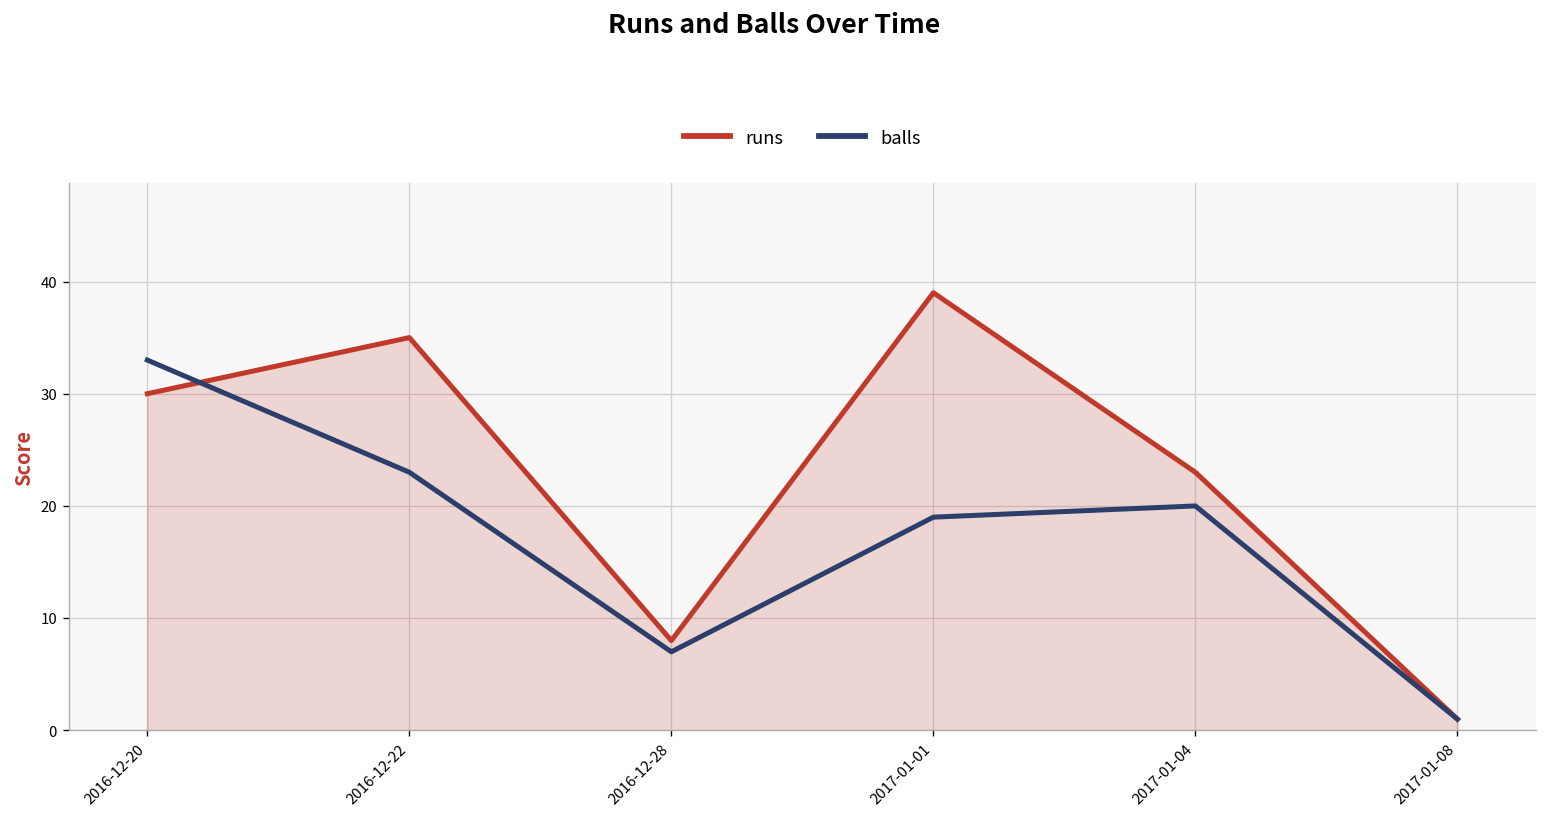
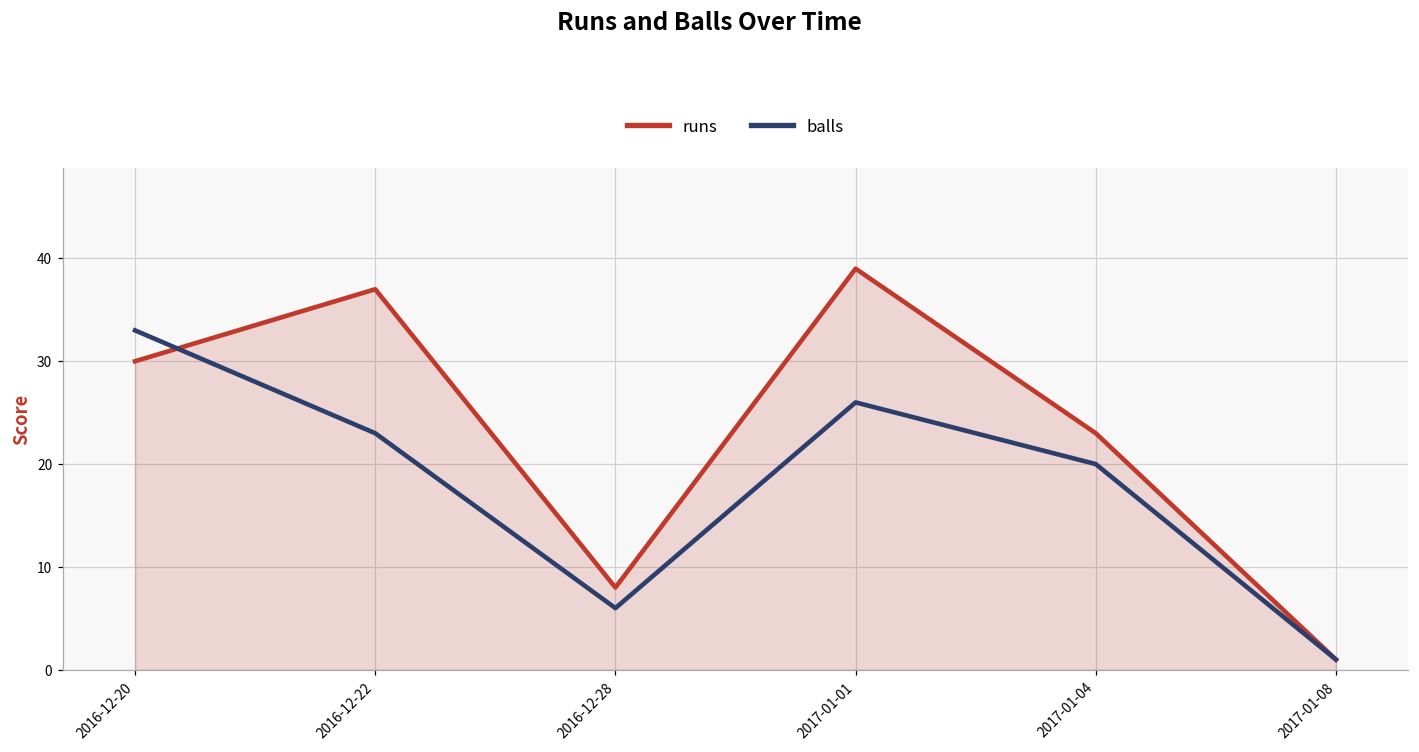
runs, 2016-12-22: 35 -> 37
balls, 2016-12-28: 7 -> 6
balls, 2017-01-01: 19 -> 26
